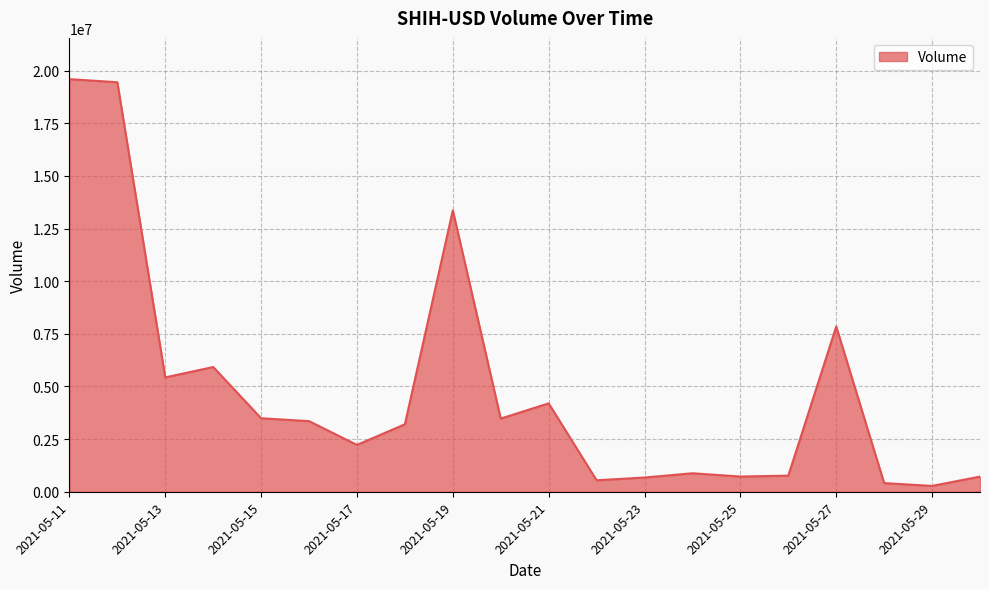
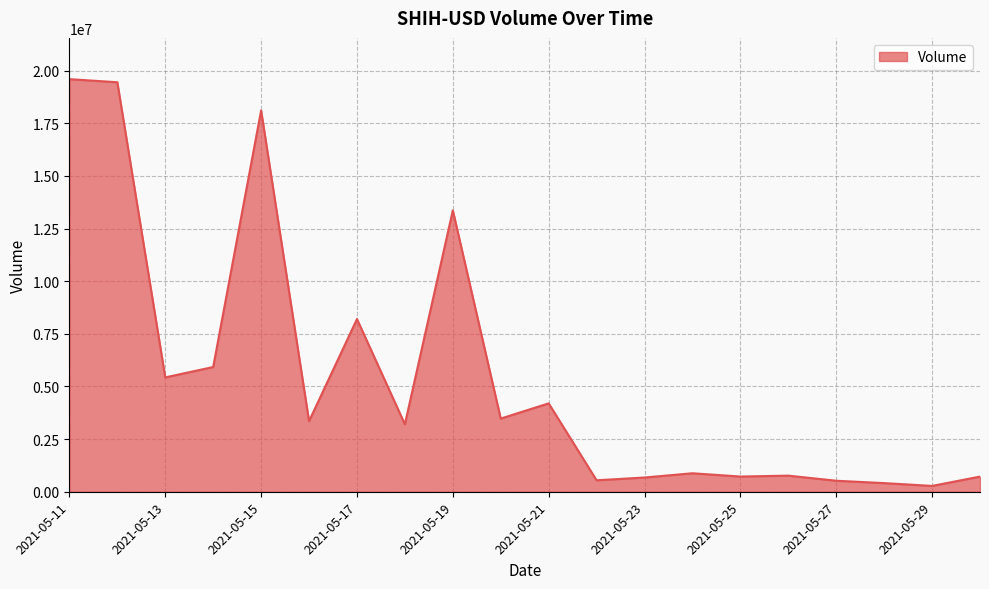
2021-05-15: 3500000 -> 18100000
2021-05-17: 2200000 -> 8200000
2021-05-27: 7800000 -> 500000
